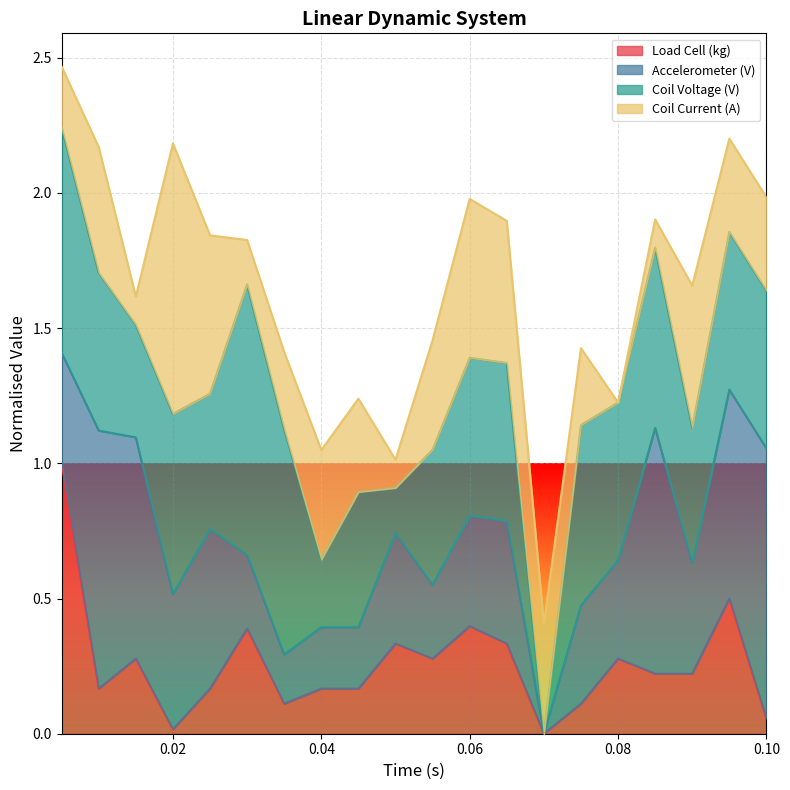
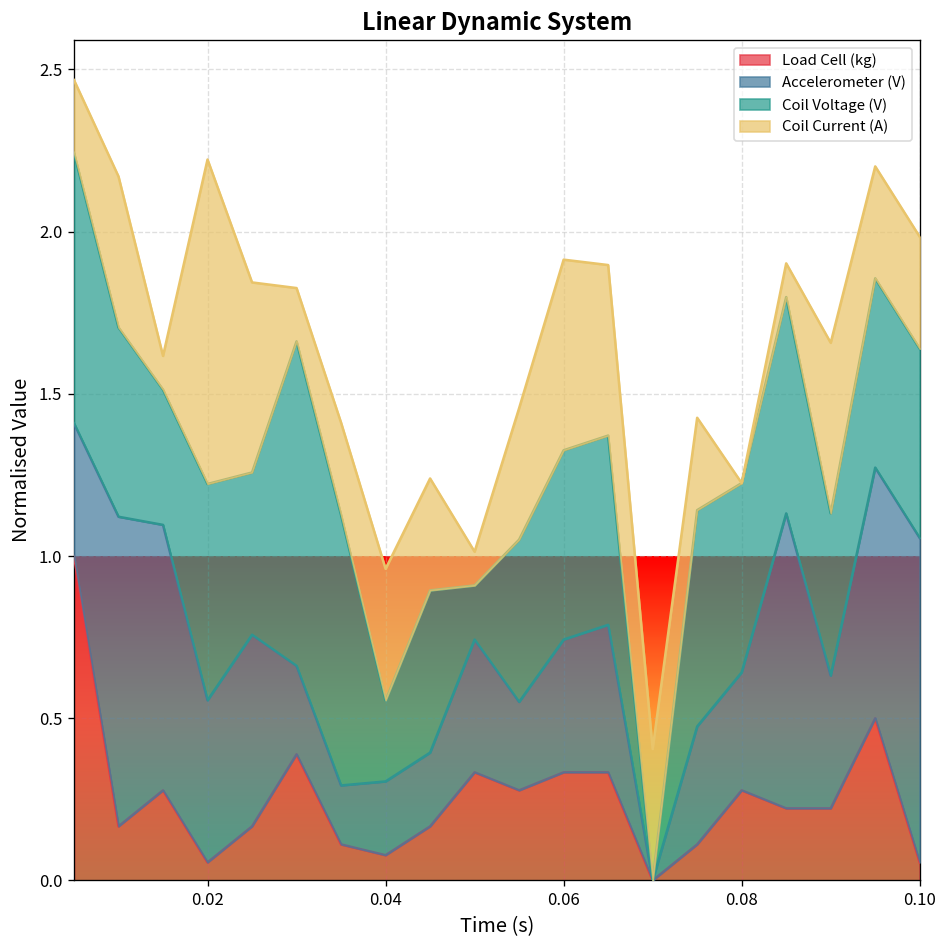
Load Cell (kg), 0.02: 0.02 -> 0.06
Load Cell (kg), 0.04: 0.17 -> 0.08
Load Cell (kg), 0.06: 0.40 -> 0.33
